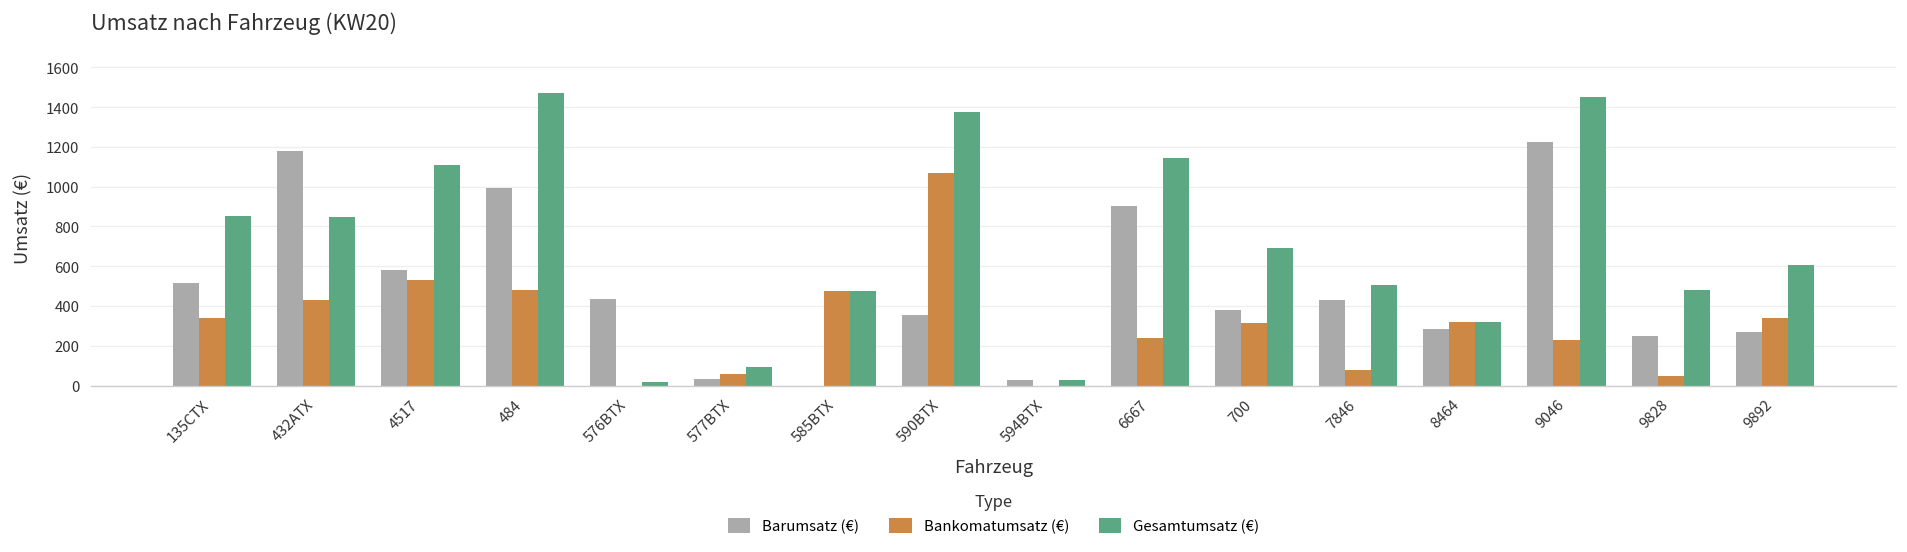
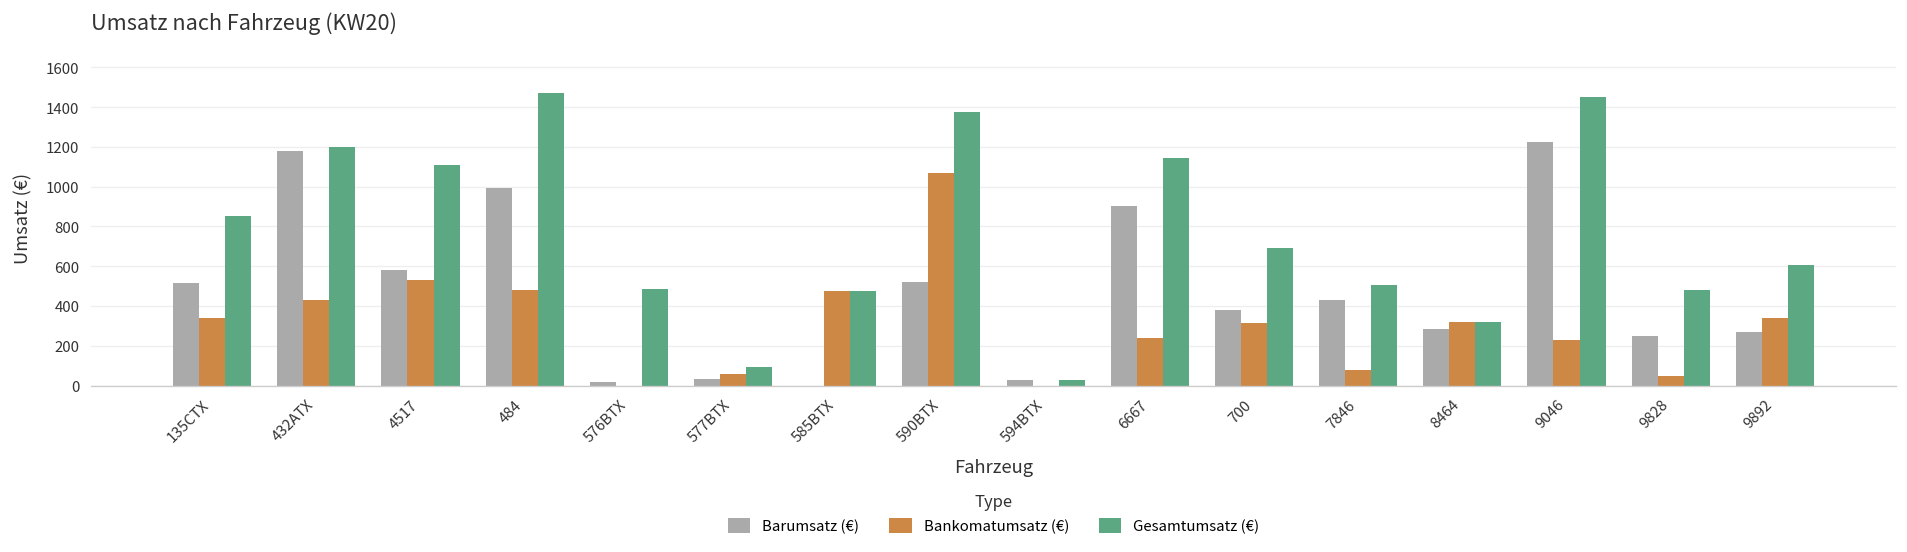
Gesamtumsatz (€), 432ATX: 850 -> 1200
Barumsatz (€), 576BTX: 440 -> 20
Gesamtumsatz (€), 576BTX: 20 -> 490
Barumsatz (€), 590BTX: 350 -> 520
